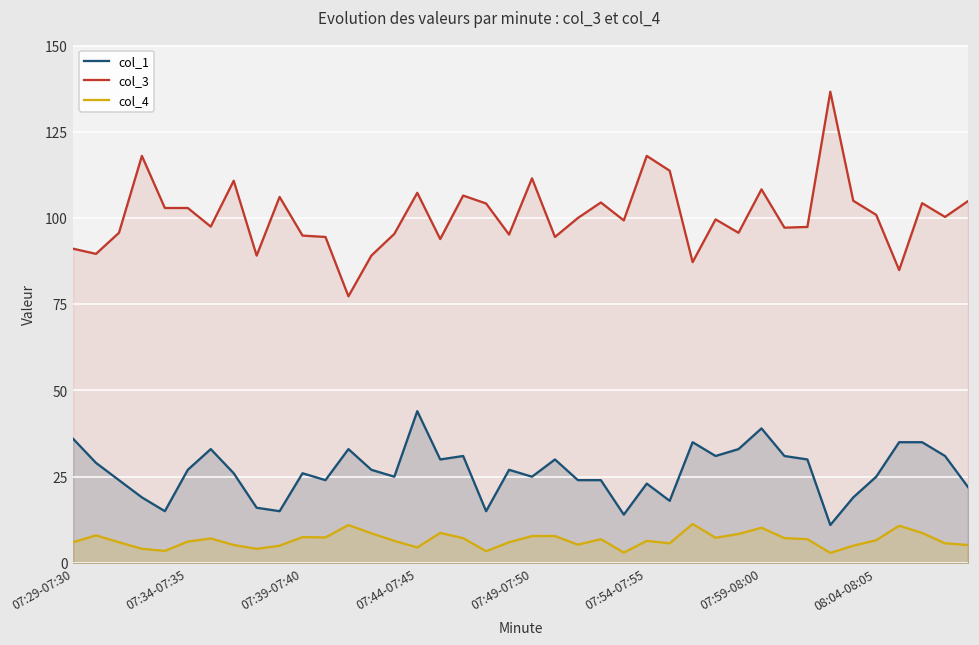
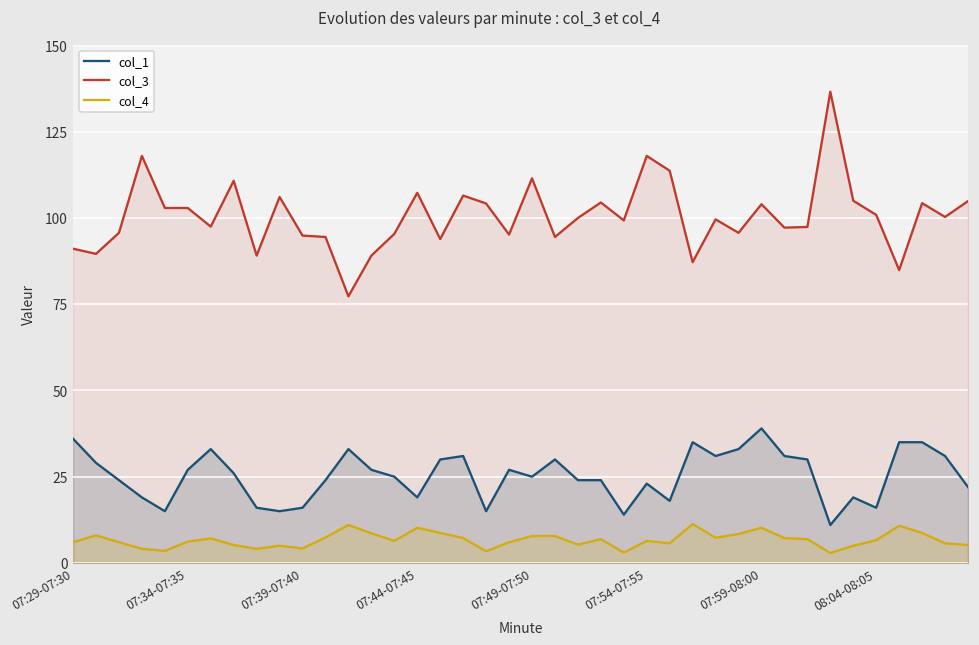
col_1, 07:39-07:40: 26 -> 16
col_4, 07:39-07:40: 8 -> 4
col_1, 07:44-07:45: 44 -> 19
col_4, 07:44-07:45: 5 -> 10
col_3, 07:59-08:00: 108 -> 104
col_1, 08:04-08:05: 25 -> 16
